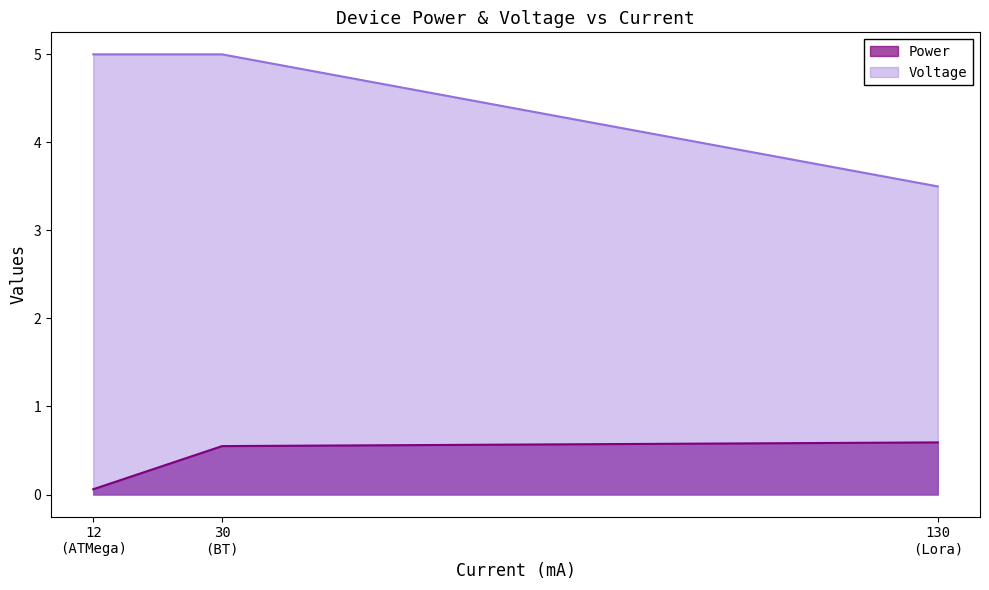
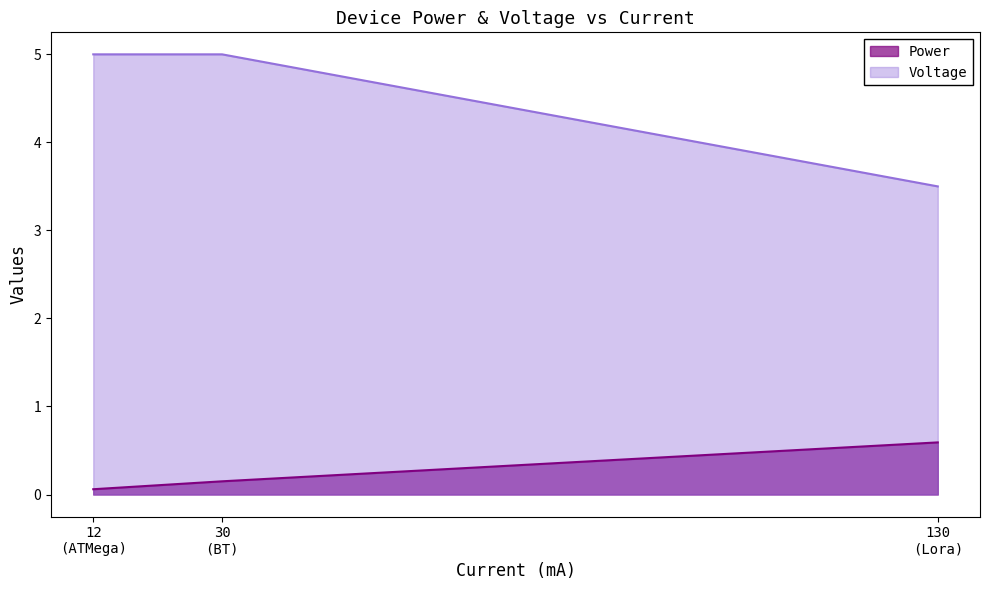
Power, 30 (BT): 0.6 -> 0.2
